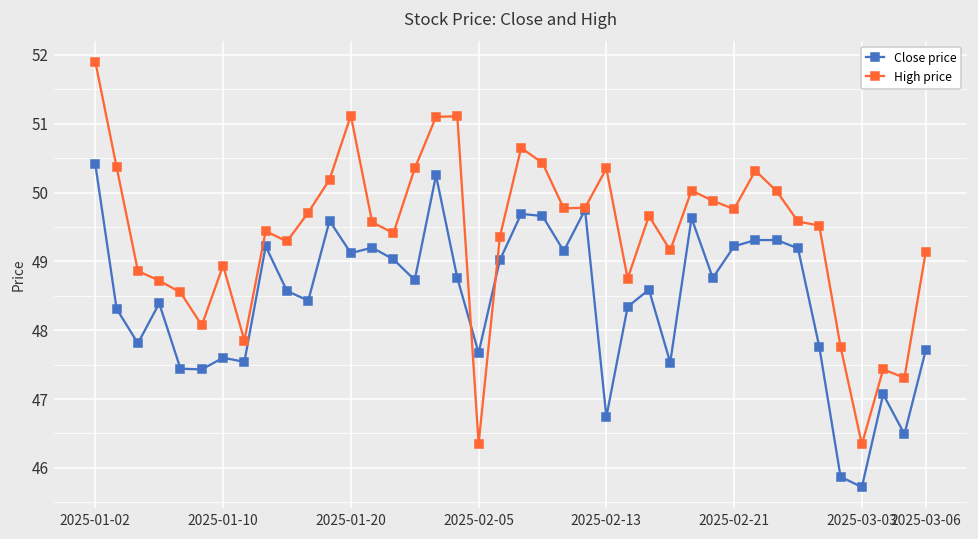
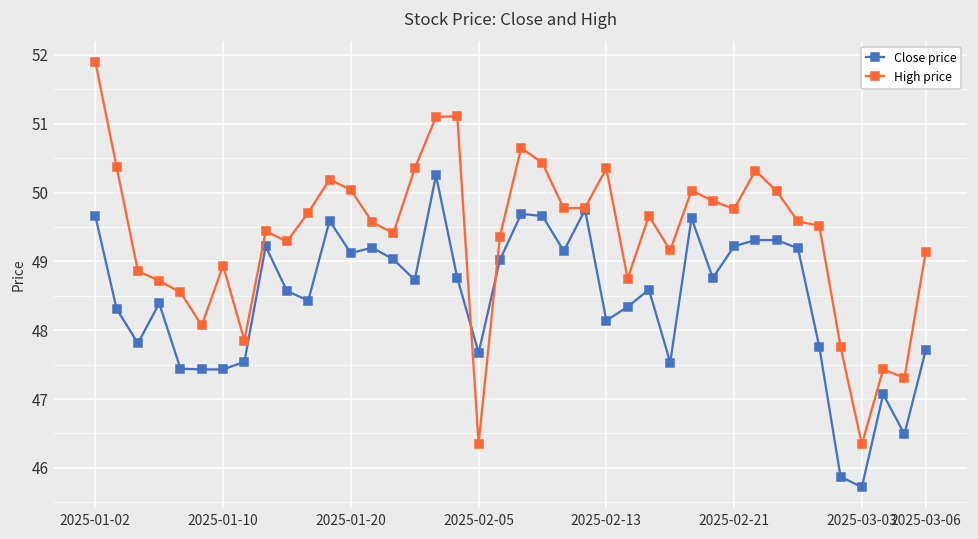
Close price, 2025-01-02: 50.4 -> 49.7
Close price, 2025-01-10: 47.6 -> 47.4
High price, 2025-01-20: 51.1 -> 50.0
Close price, 2025-02-13: 46.7 -> 48.1
